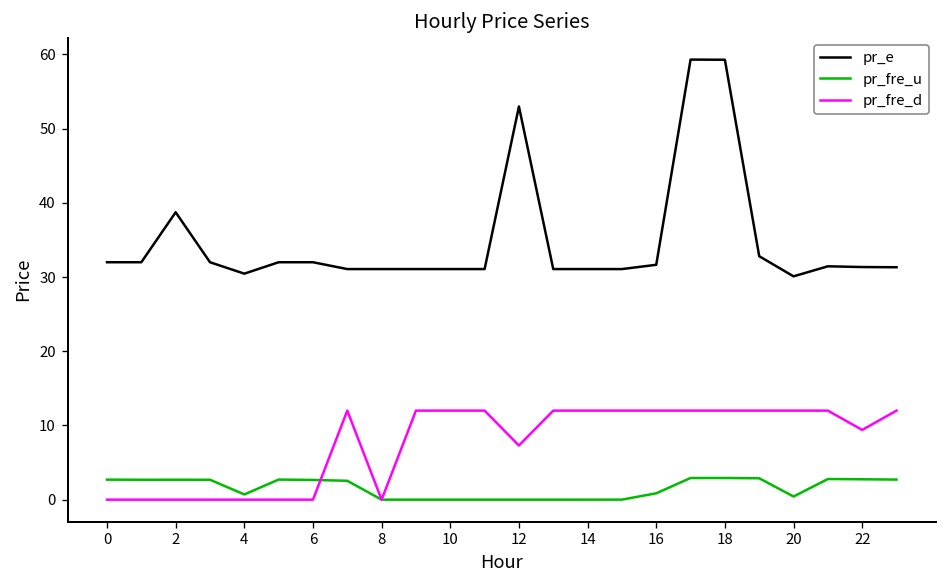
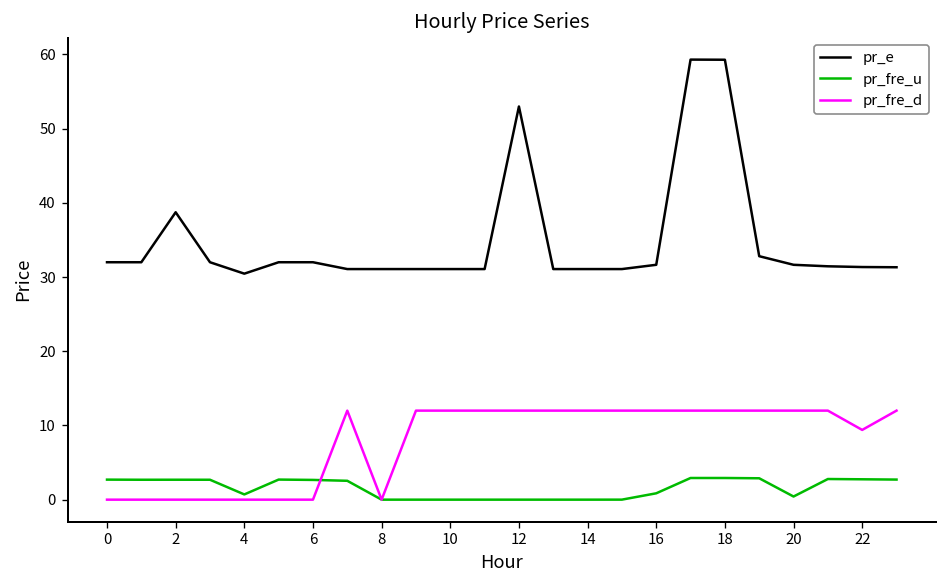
pr_fre_d, 12: 7 -> 12
pr_e, 20: 30 -> 32
